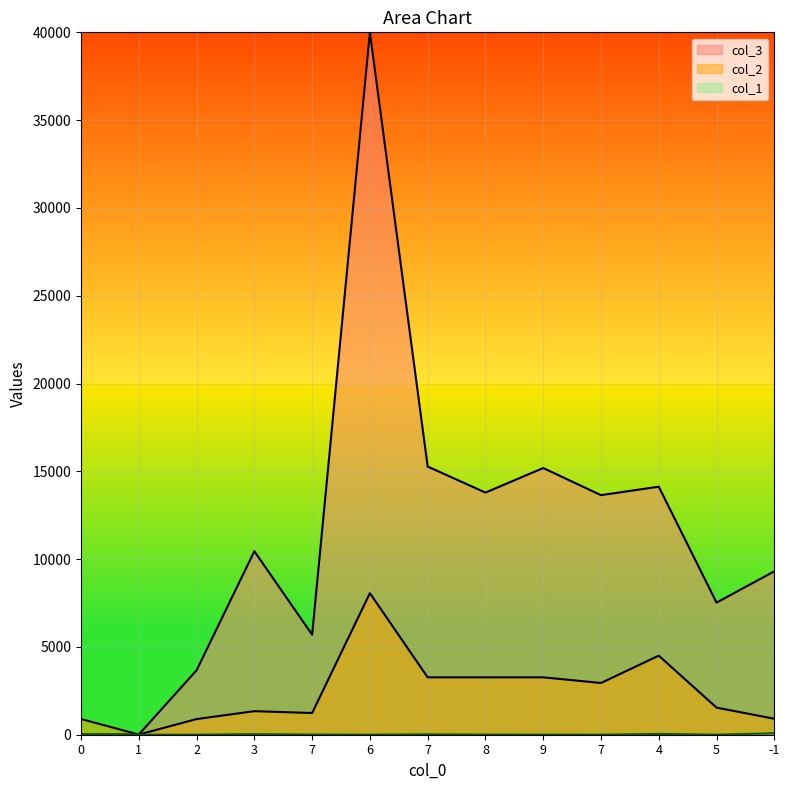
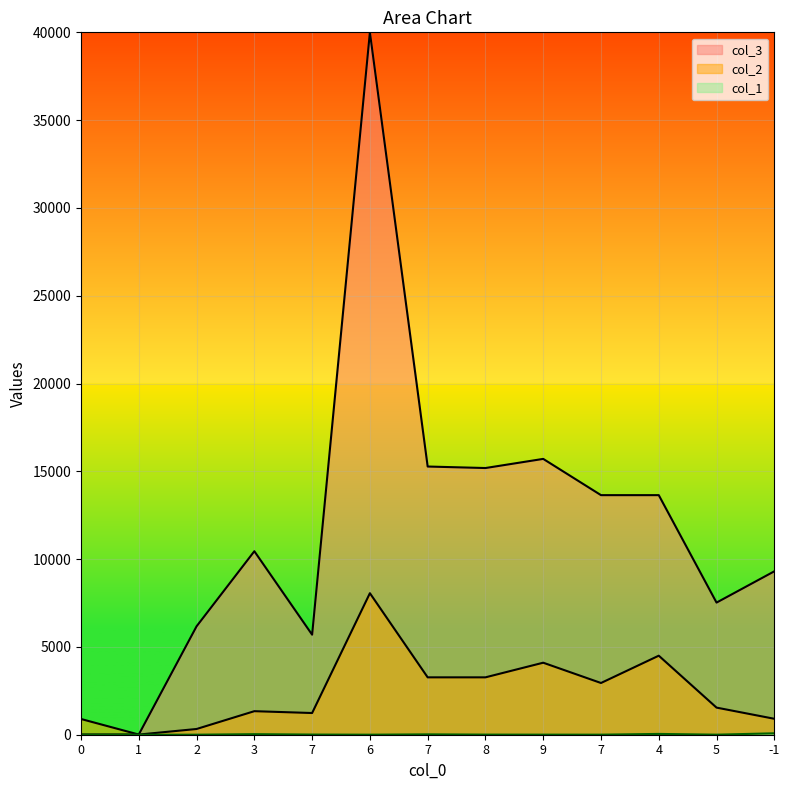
col_3, 2: 3700 -> 6200
col_2, 2: 900 -> 300
col_3, 8: 13800 -> 15200
col_3, 9: 15200 -> 15700
col_2, 9: 3300 -> 4100
col_3, 4: 14100 -> 13600
